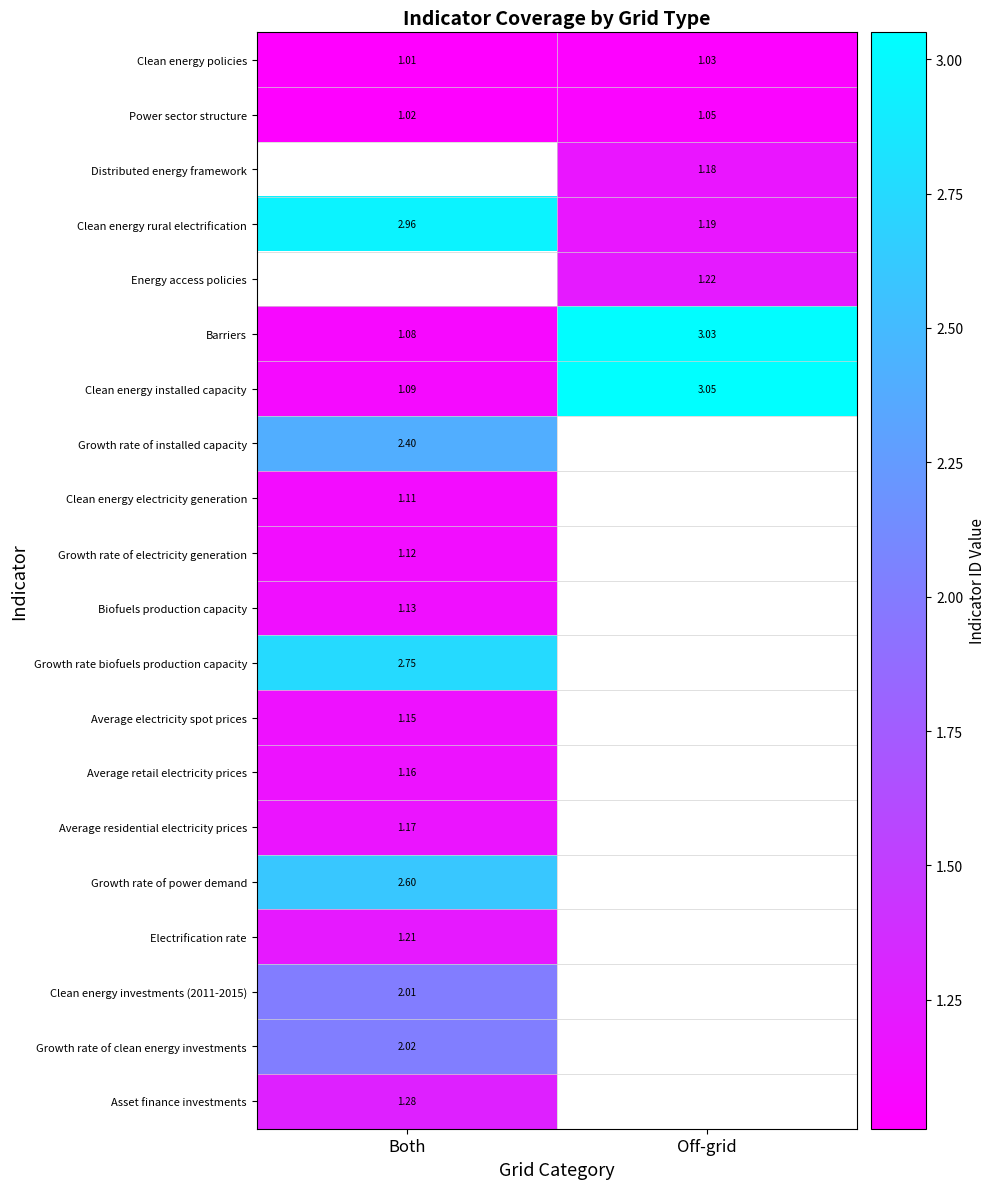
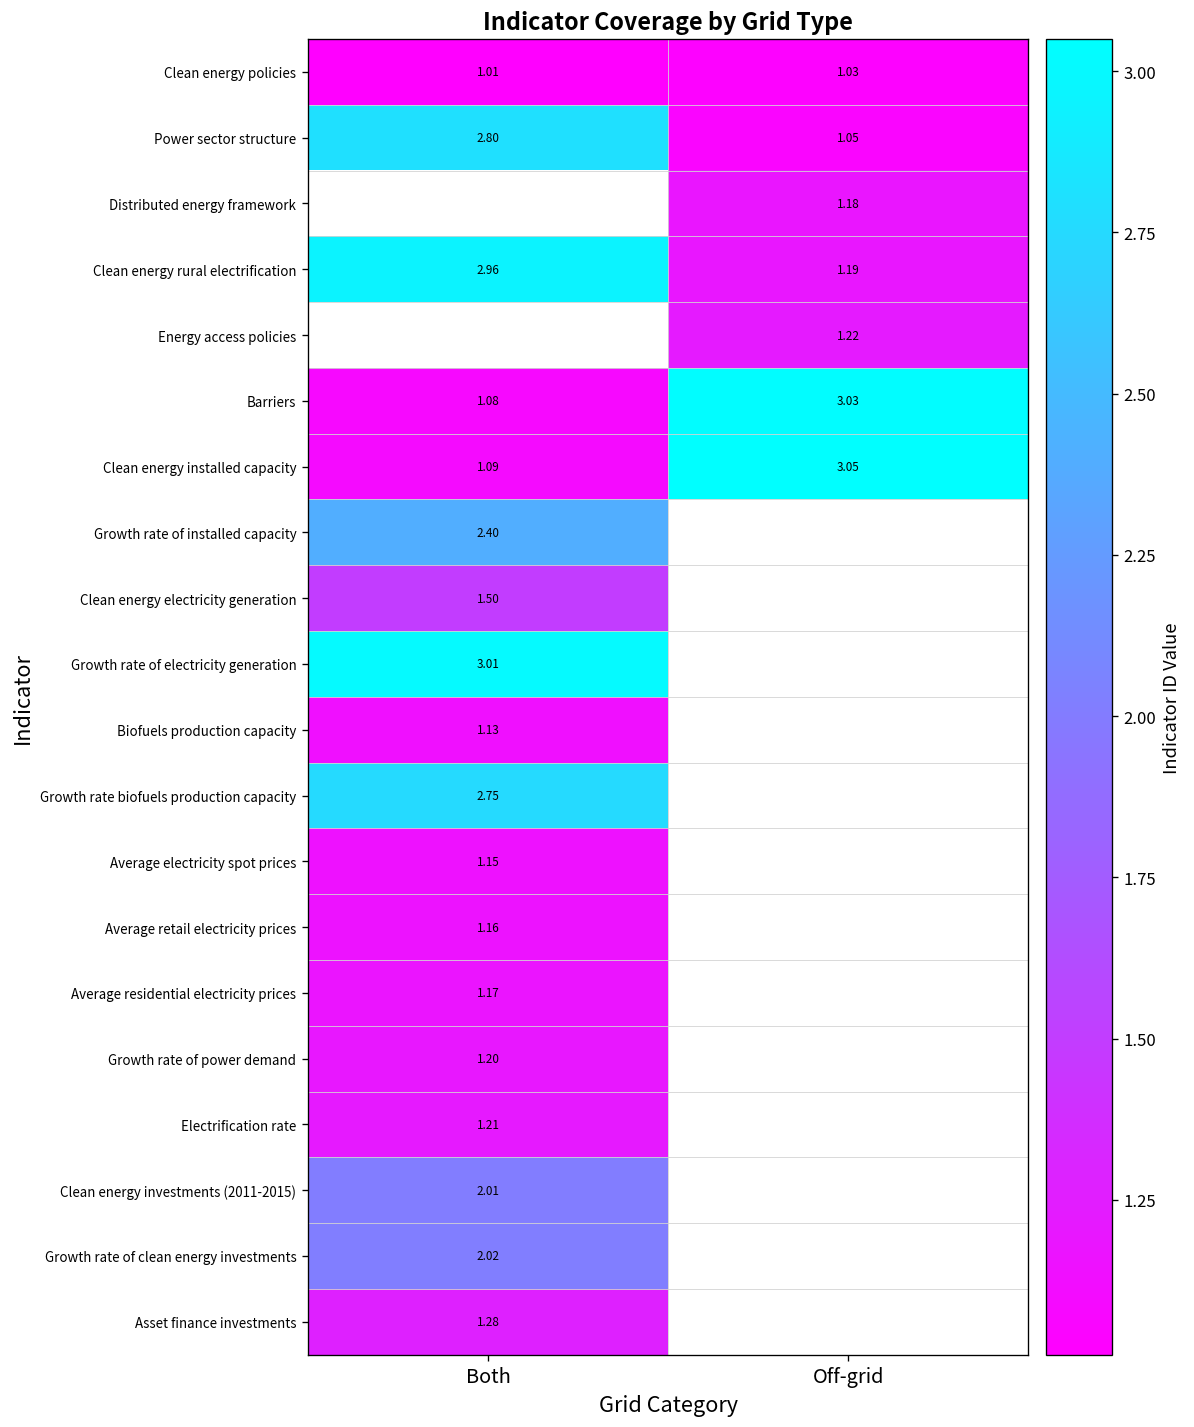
Power sector structure, Both: 1.02 -> 2.80
Clean energy electricity generation, Both: 1.11 -> 1.50
Growth rate of electricity generation, Both: 1.12 -> 3.01
Growth rate of power demand, Both: 2.60 -> 1.20
